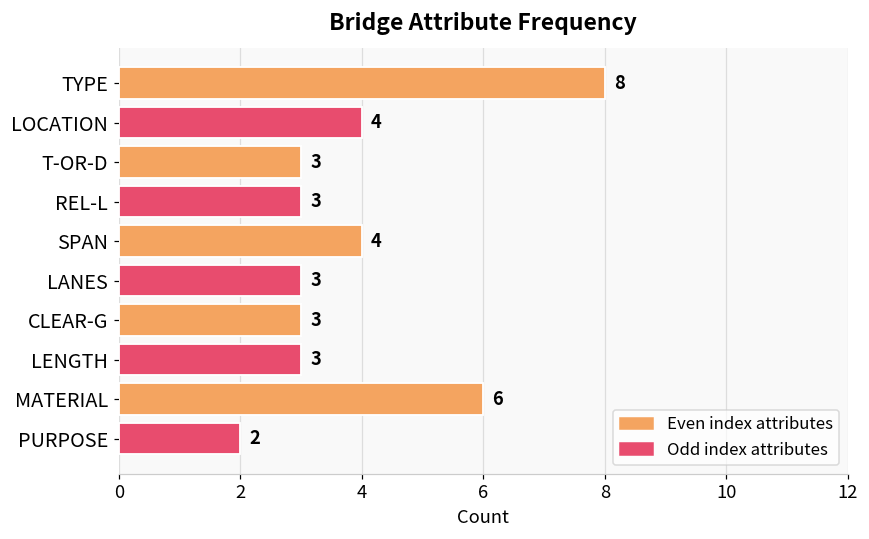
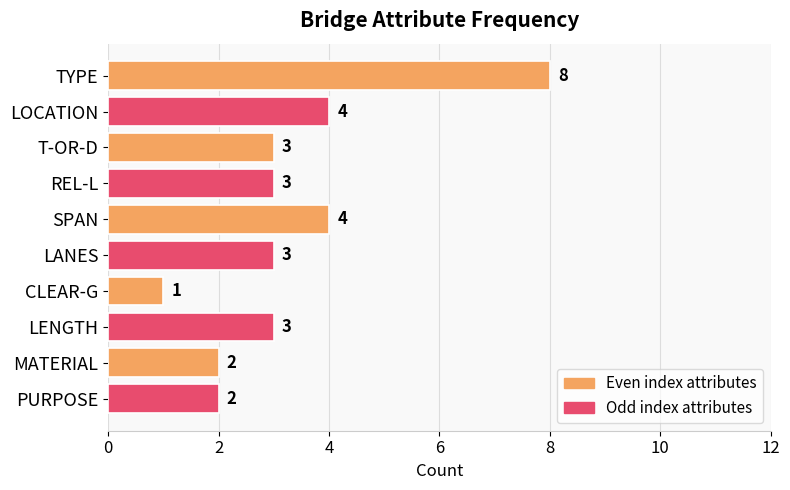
CLEAR-G: 3 -> 1
MATERIAL: 6 -> 2
